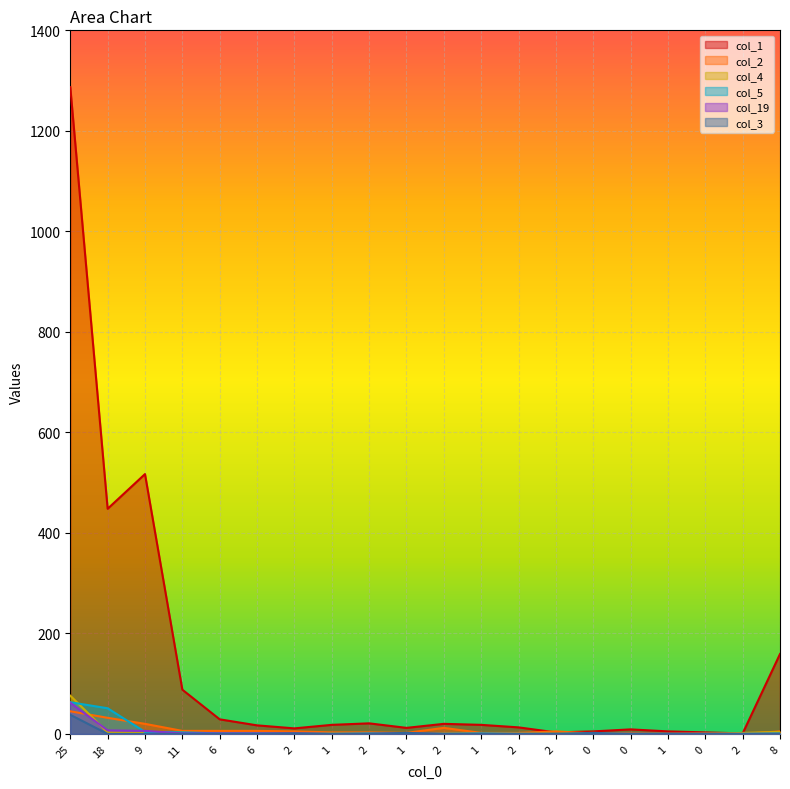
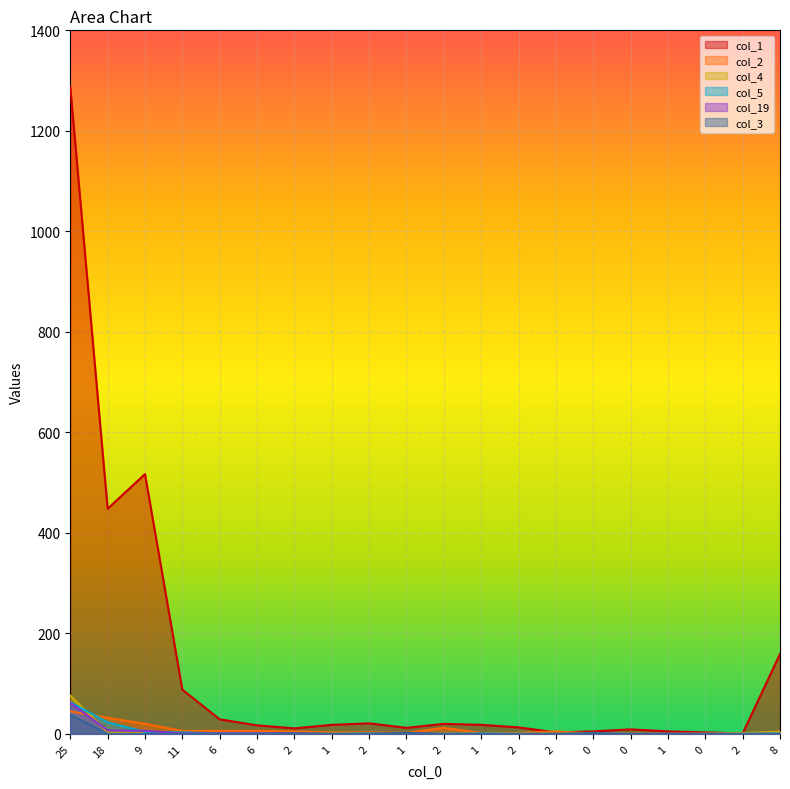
col_5, 18: 50 -> 20
